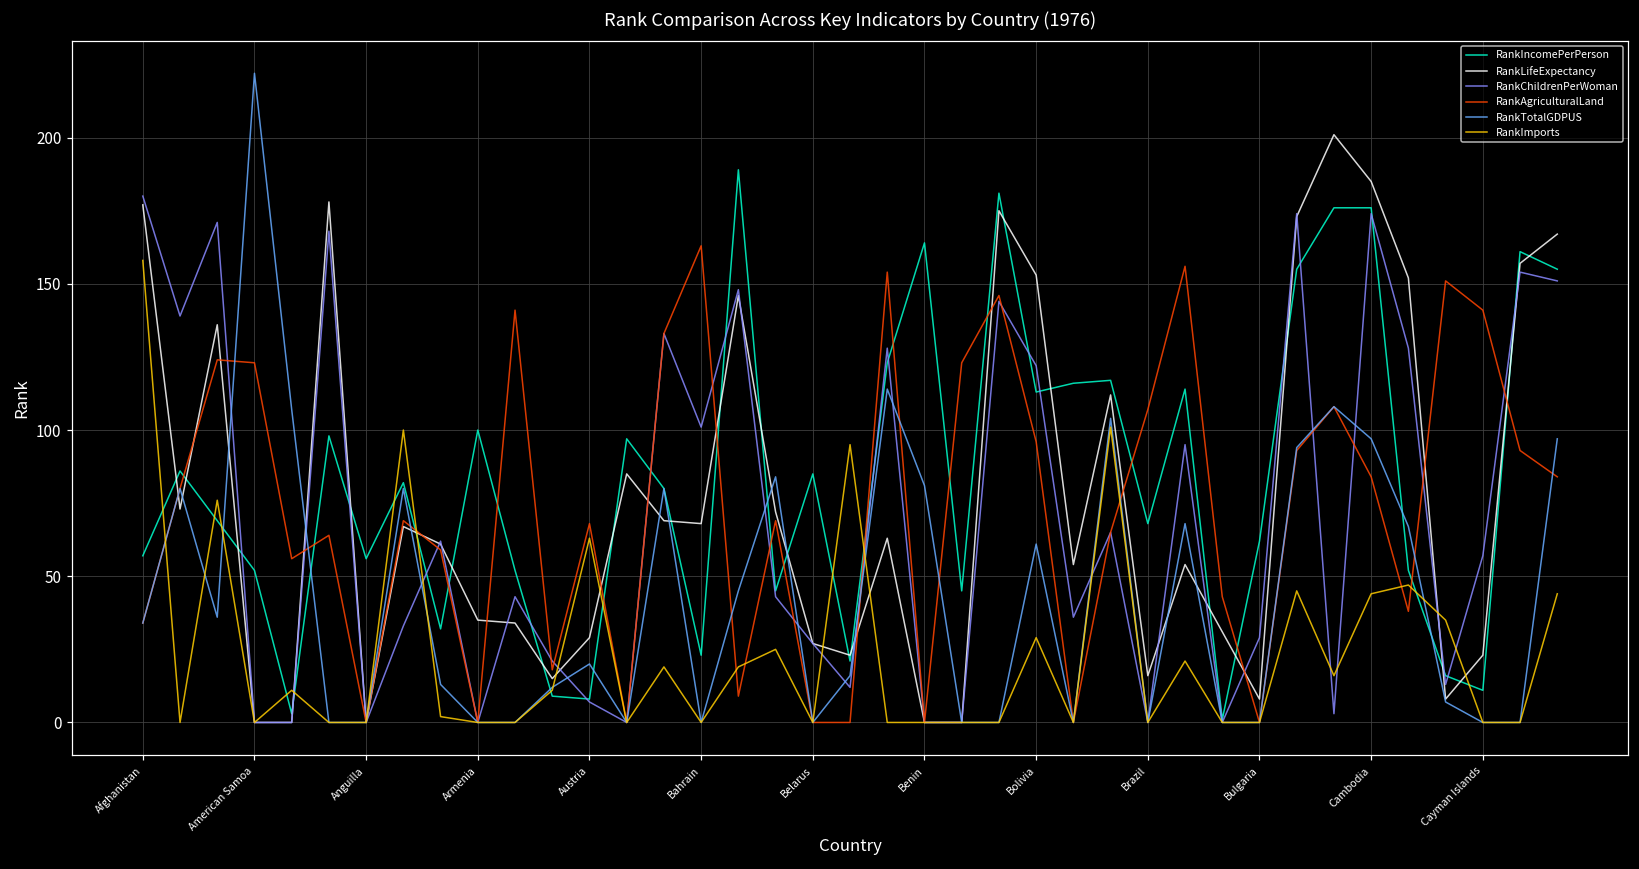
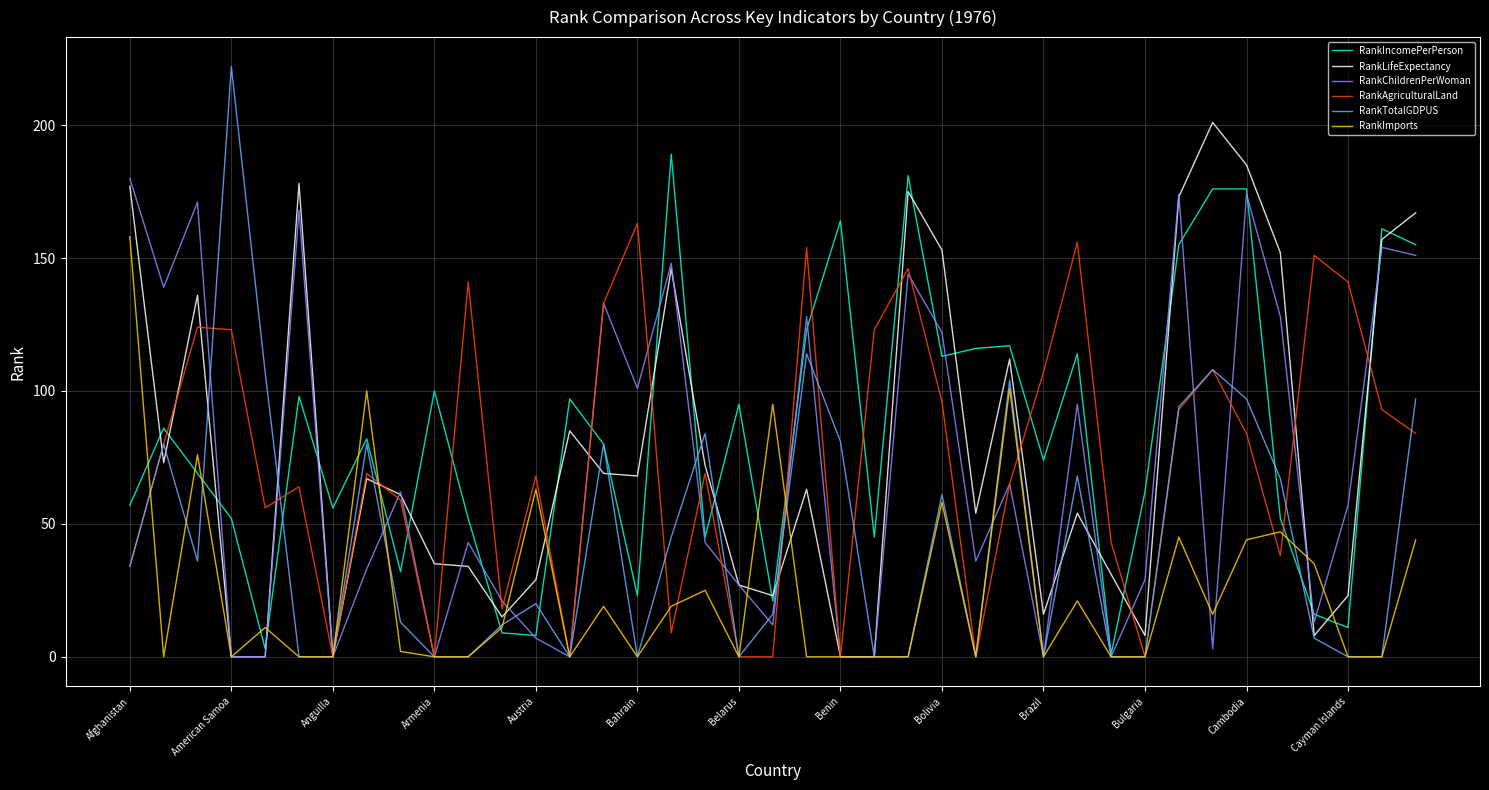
RankIncomePerPerson, Belarus: 85 -> 95
RankImports, Bolivia: 29 -> 58
RankIncomePerPerson, Brazil: 68 -> 74
